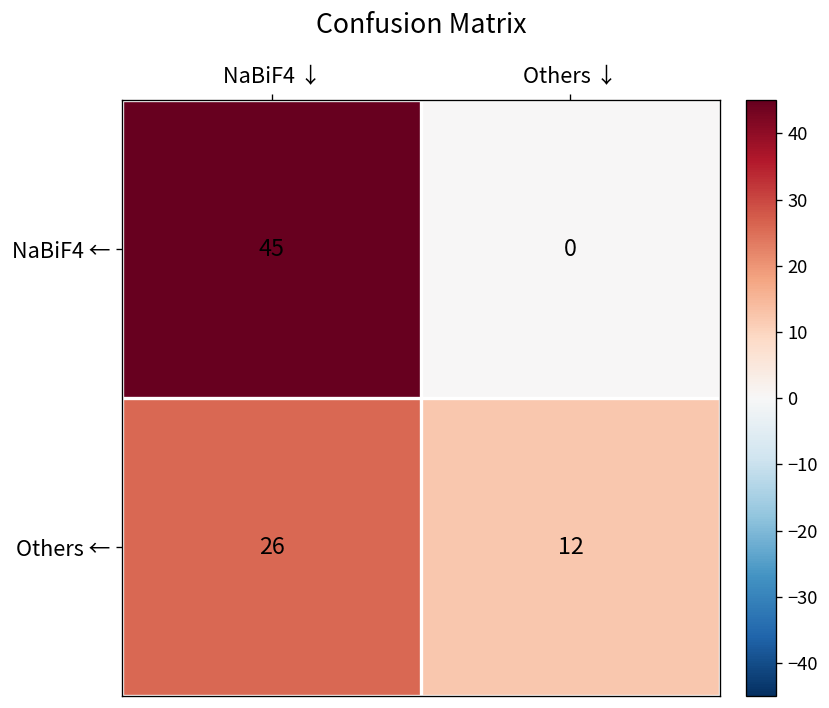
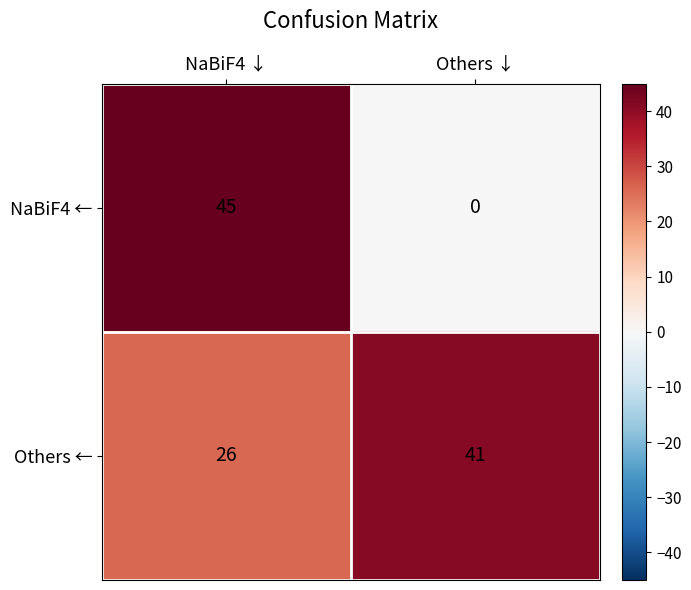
Others ←, Others ↓: 12 -> 41
